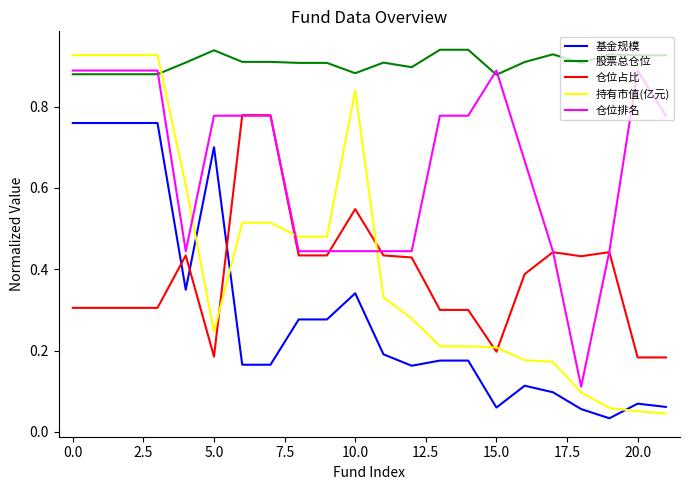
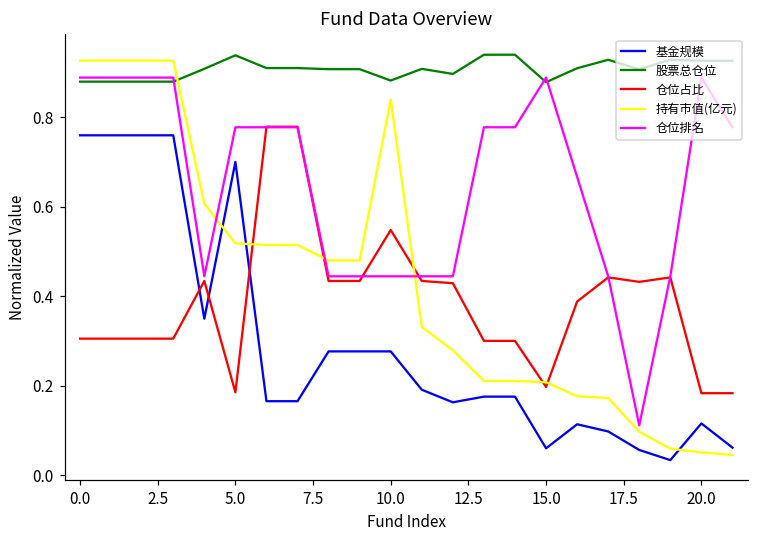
持有市值(亿元), 5.0: 0.25 -> 0.52
基金规模, 10.0: 0.34 -> 0.28
基金规模, 20.0: 0.07 -> 0.12
